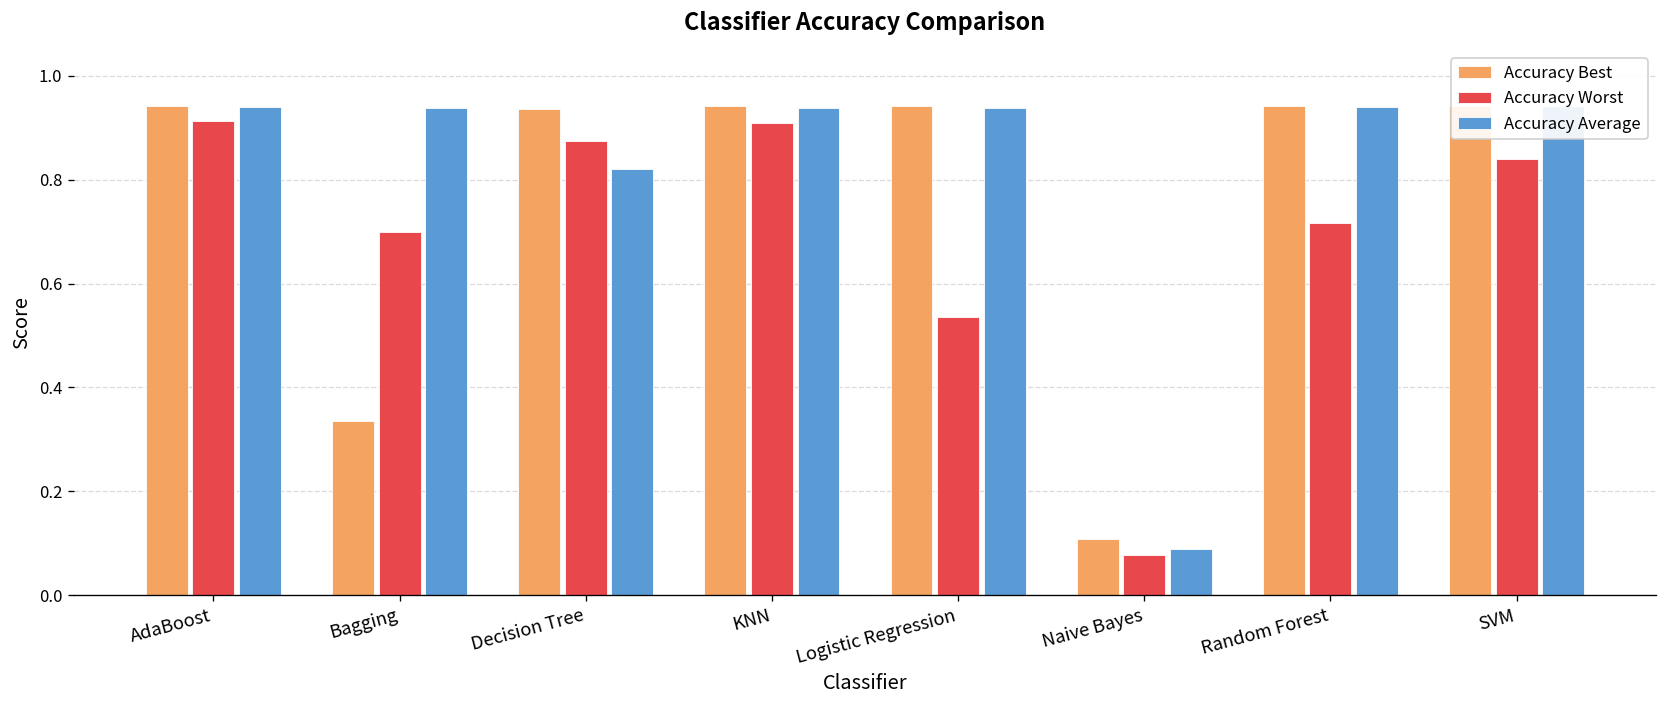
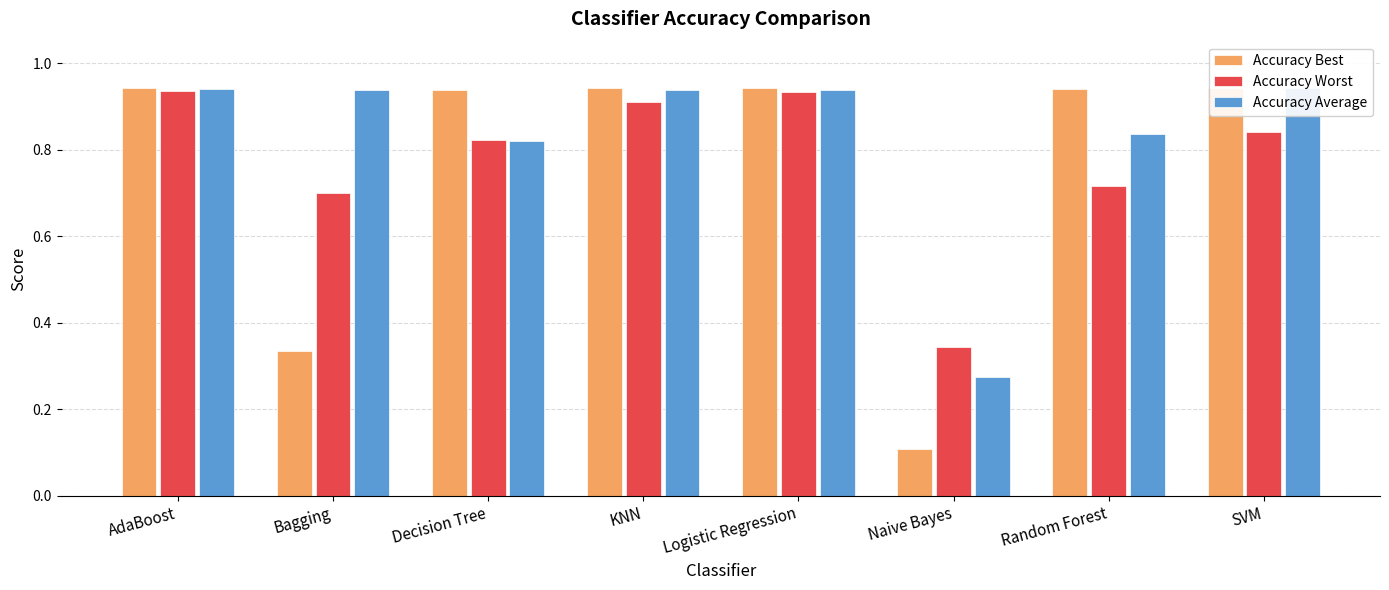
Accuracy Worst, AdaBoost: 0.91 -> 0.94
Accuracy Worst, Decision Tree: 0.88 -> 0.82
Accuracy Worst, Logistic Regression: 0.54 -> 0.93
Accuracy Worst, Naive Bayes: 0.08 -> 0.34
Accuracy Average, Naive Bayes: 0.09 -> 0.27
Accuracy Average, Random Forest: 0.94 -> 0.84
